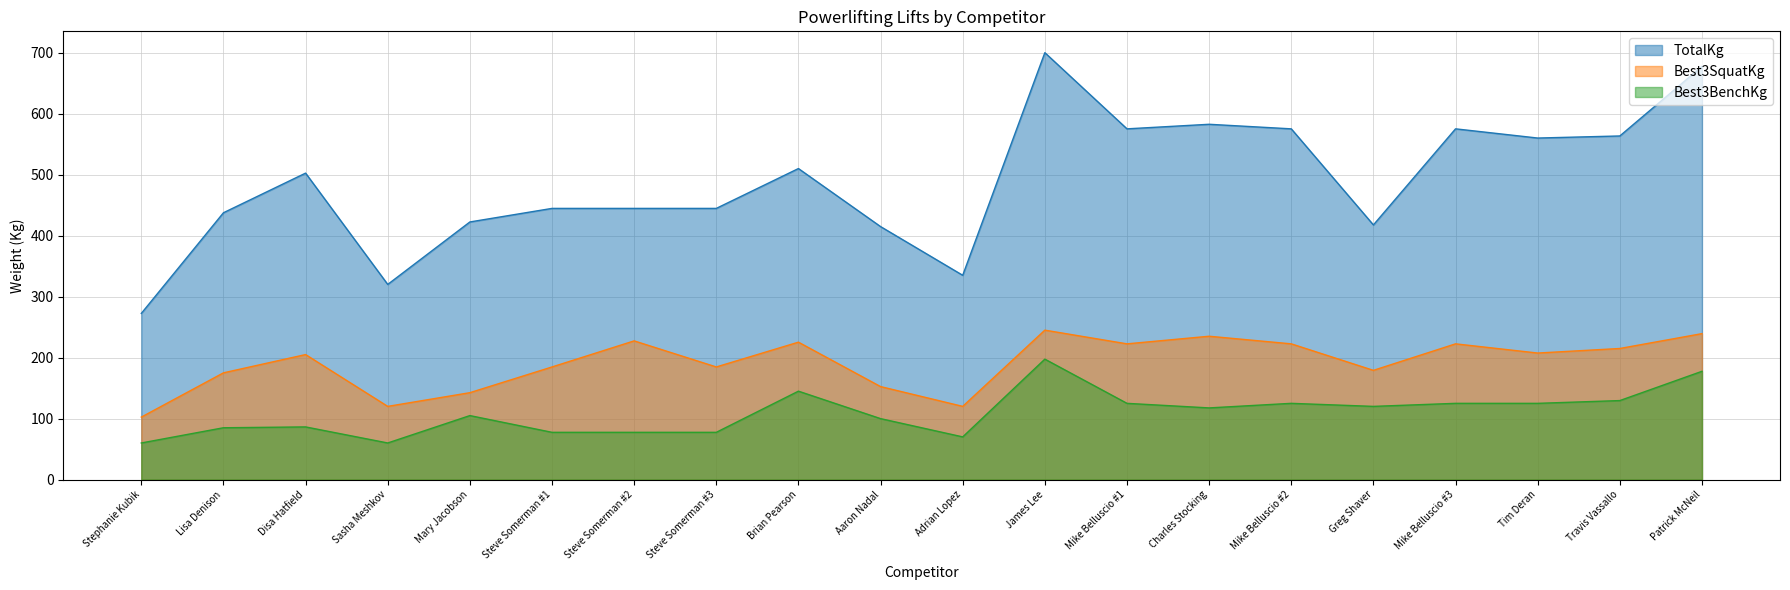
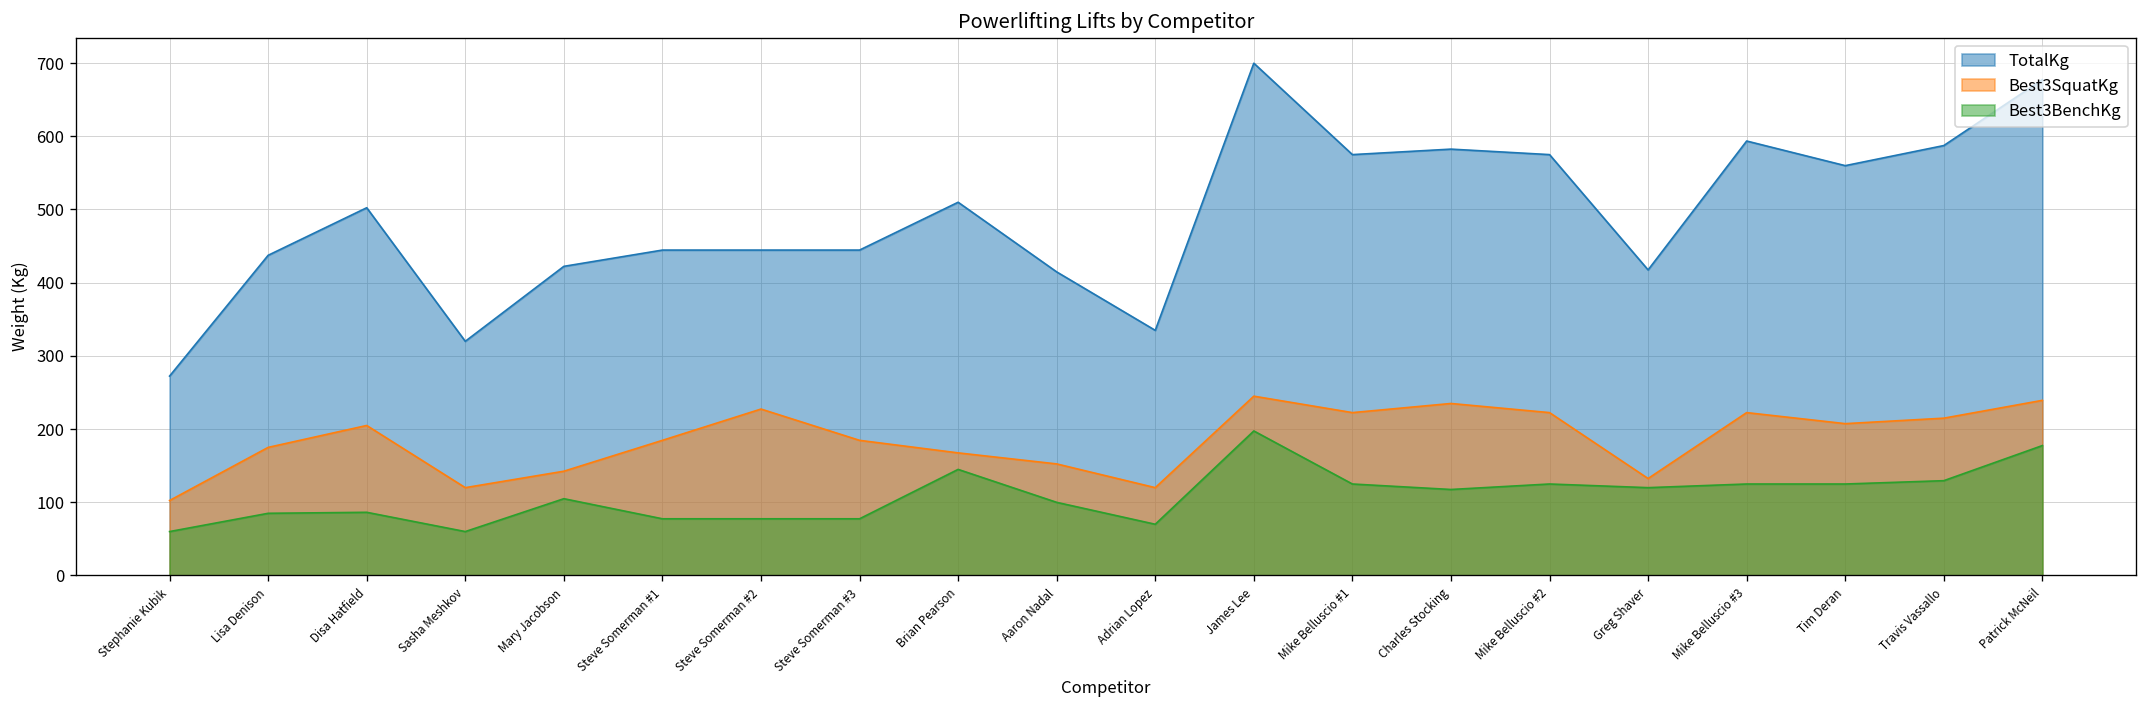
Best3SquatKg, Brian Pearson: 230 -> 170
Best3SquatKg, Greg Shaver: 180 -> 130
TotalKg, Mike Belluscio #3: 570 -> 590
TotalKg, Travis Vassallo: 560 -> 590
